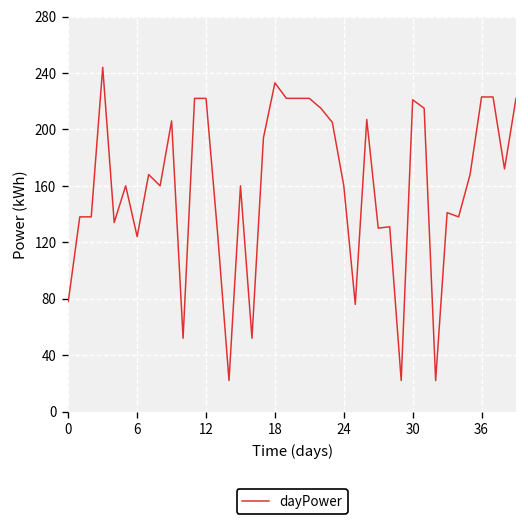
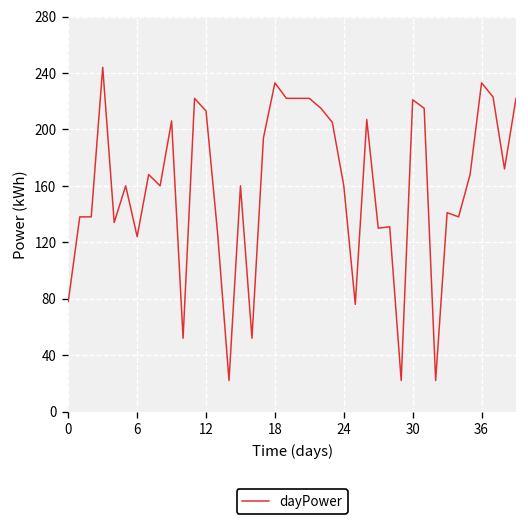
12: 222 -> 213
36: 223 -> 233
